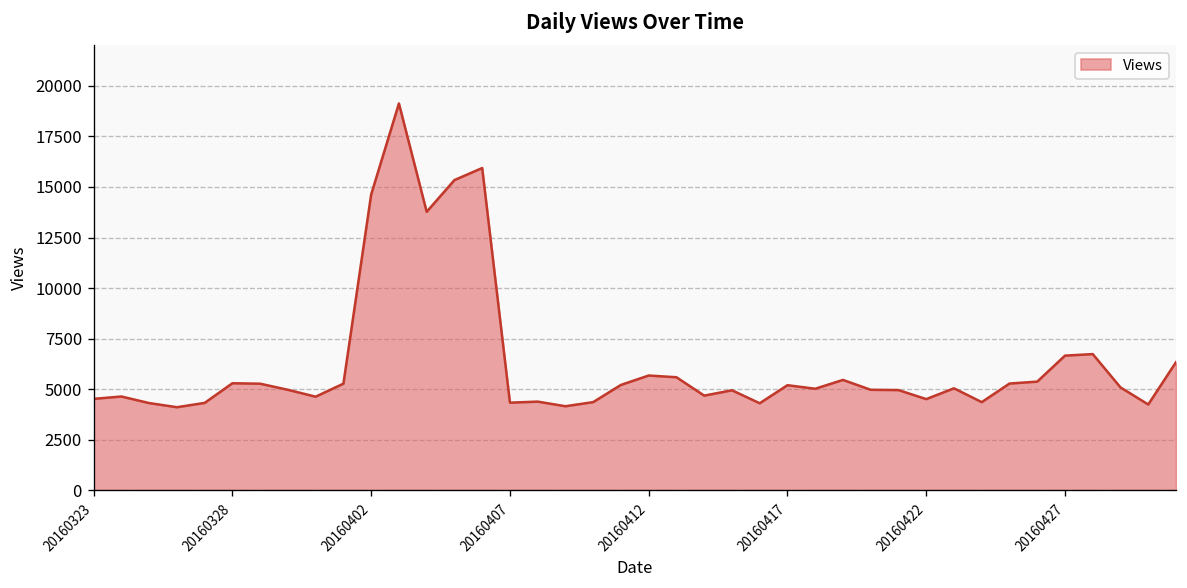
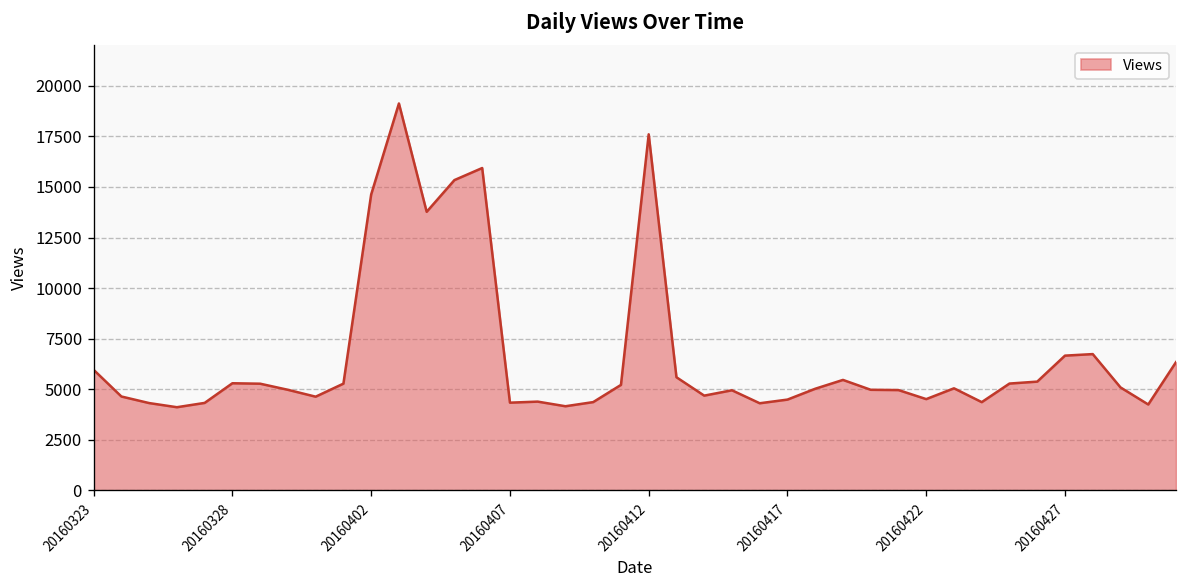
20160323: 4500 -> 6000
20160412: 5700 -> 17600
20160417: 5200 -> 4500
